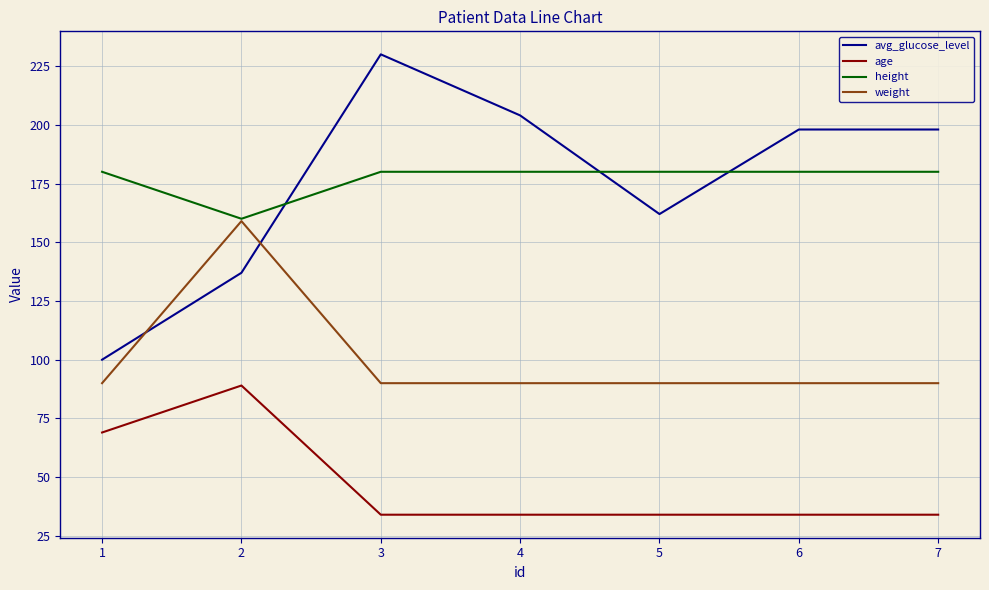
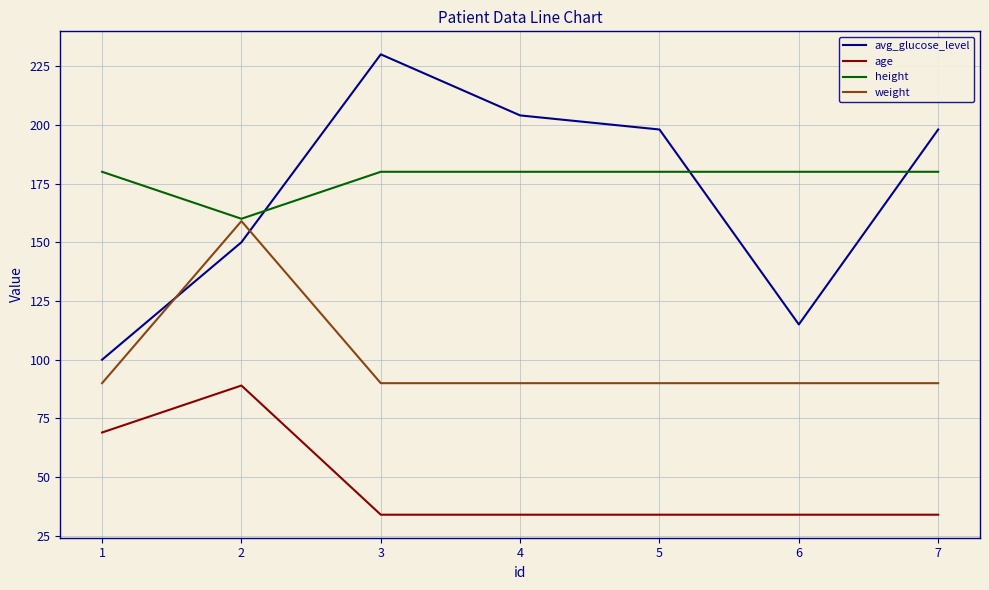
avg_glucose_level, 2: 137 -> 150
avg_glucose_level, 5: 162 -> 198
avg_glucose_level, 6: 198 -> 115
